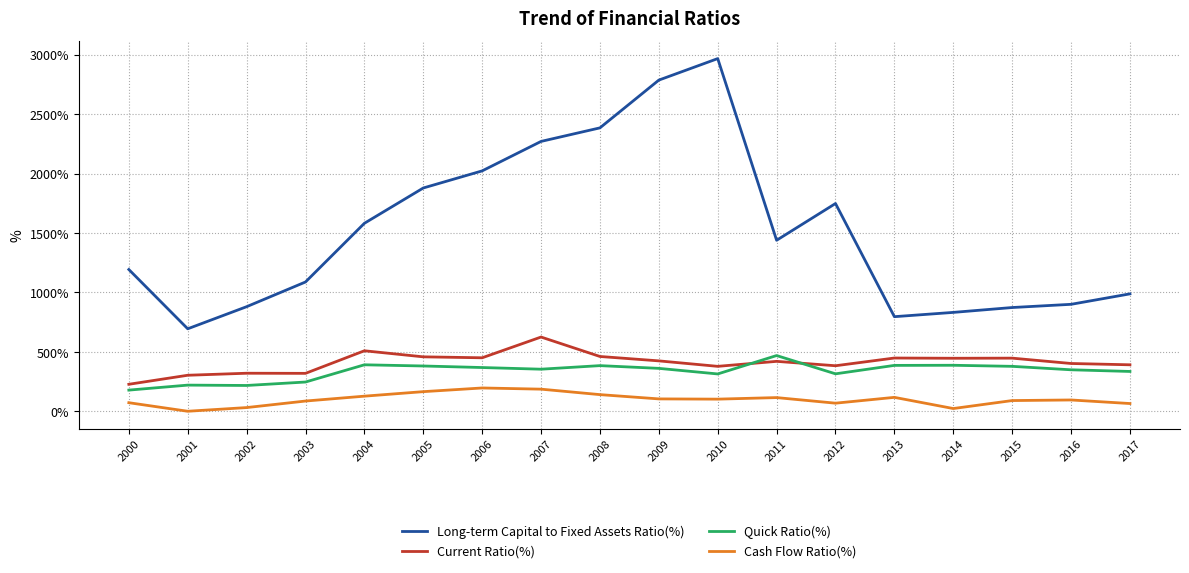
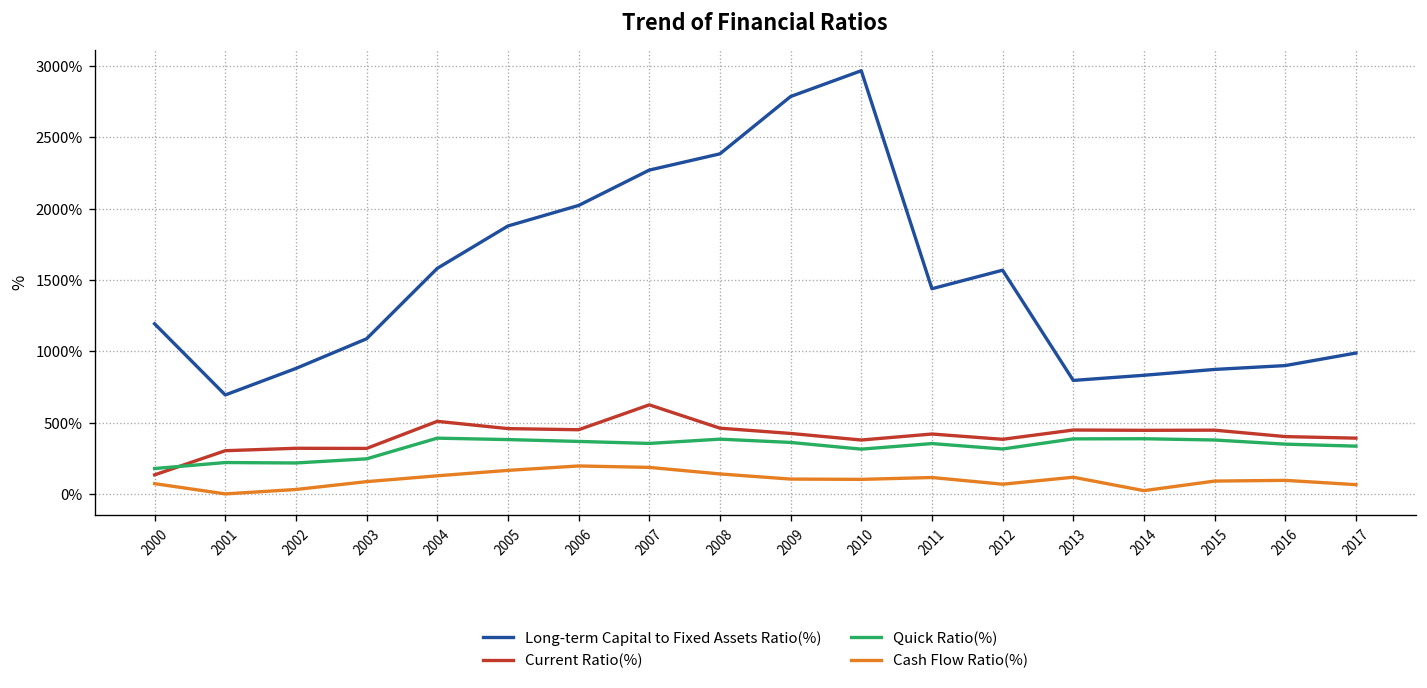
Current Ratio(%), 2000: 230% -> 130%
Quick Ratio(%), 2011: 470% -> 350%
Long-term Capital to Fixed Assets Ratio(%), 2012: 1750% -> 1570%
